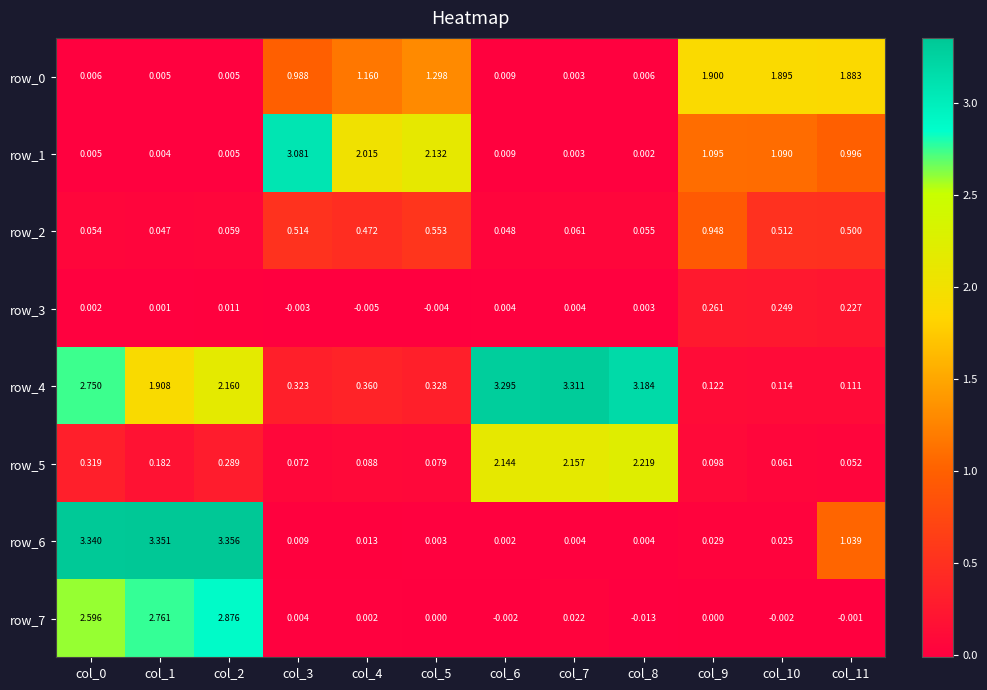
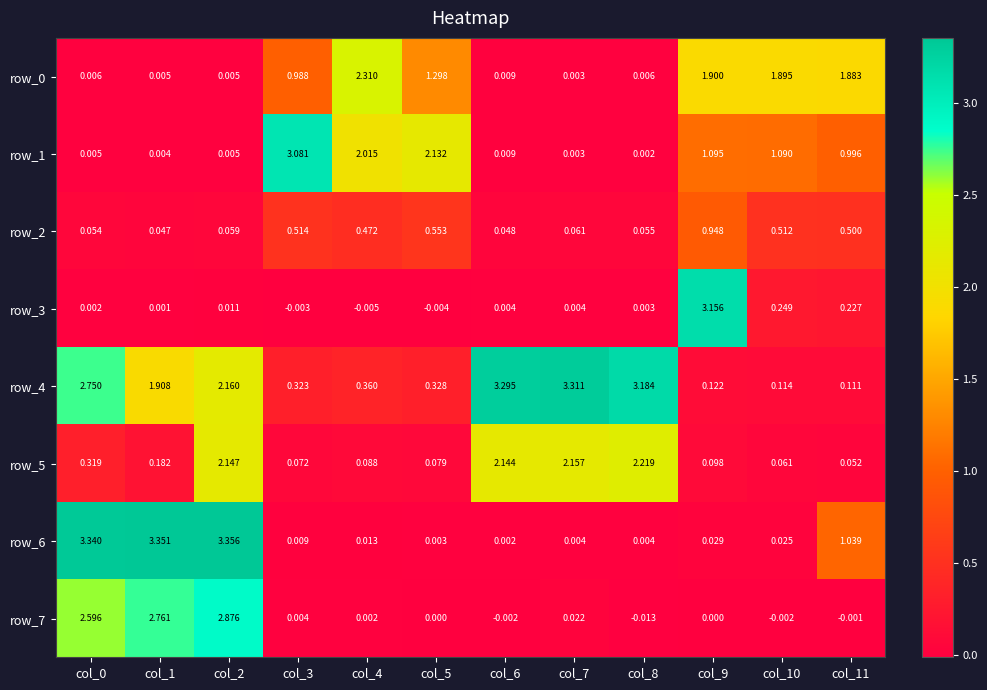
row_0, col_4: 1.160 -> 2.310
row_3, col_9: 0.261 -> 3.156
row_5, col_2: 0.289 -> 2.147
